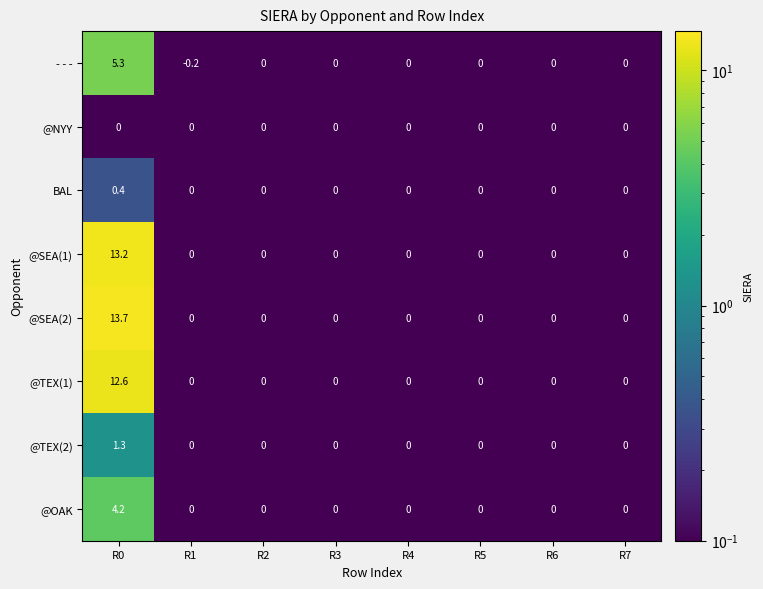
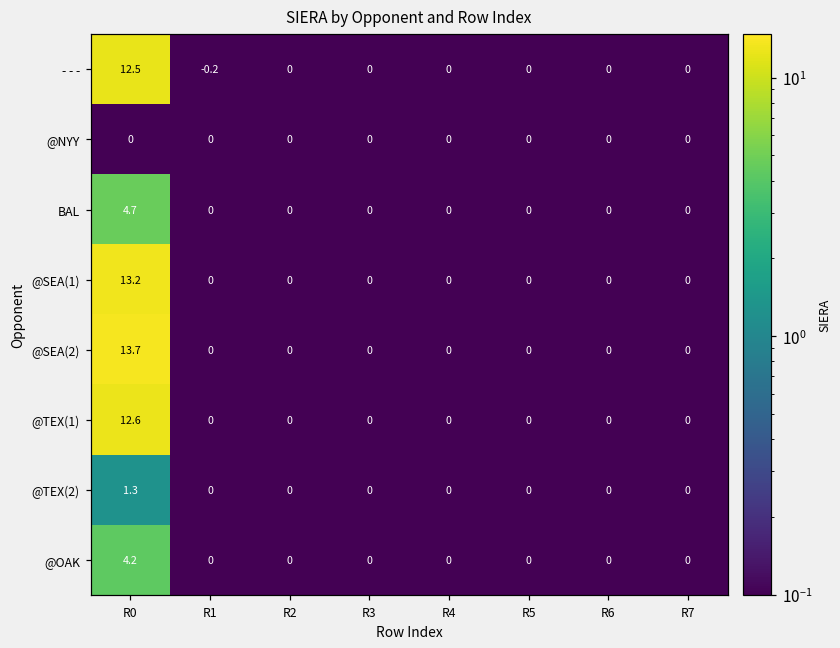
- - -, R0: 5.3 -> 12.5
BAL, R0: 0.4 -> 4.7
